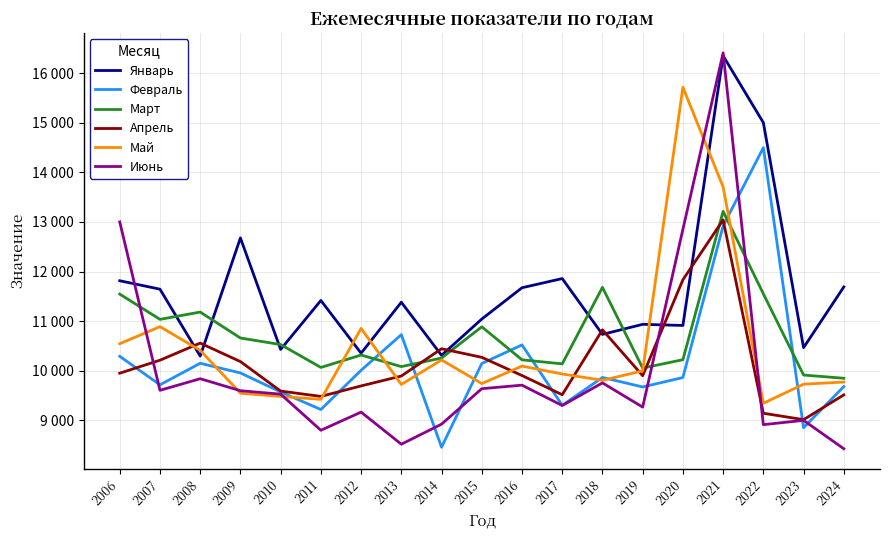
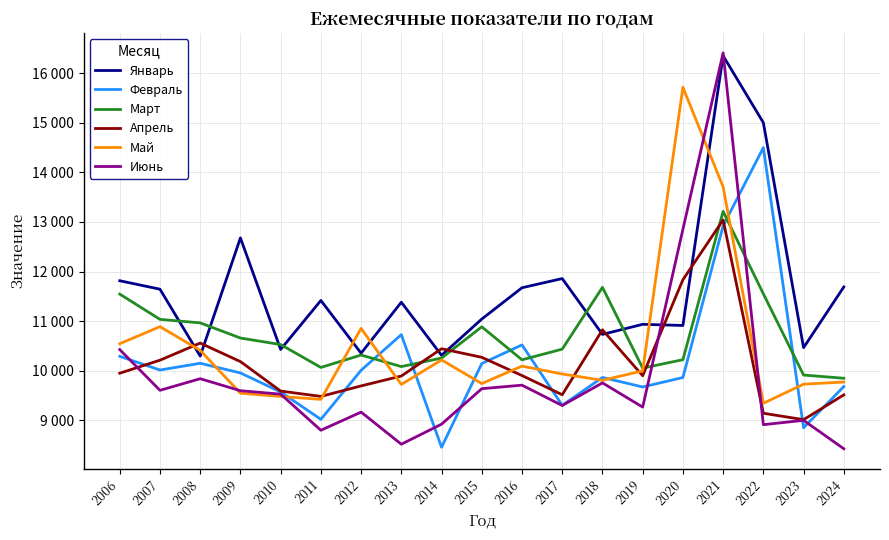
Июнь, 2006: 13000 -> 10400
Февраль, 2007: 9700 -> 10000
Март, 2008: 11200 -> 11000
Февраль, 2011: 9200 -> 9000
Март, 2017: 10100 -> 10400
